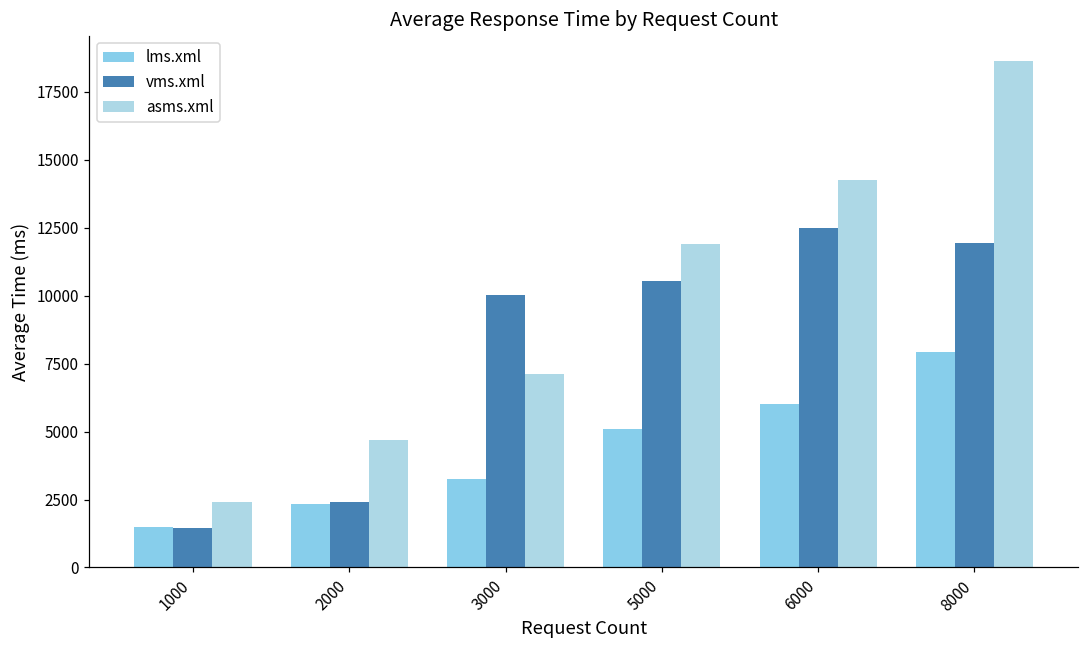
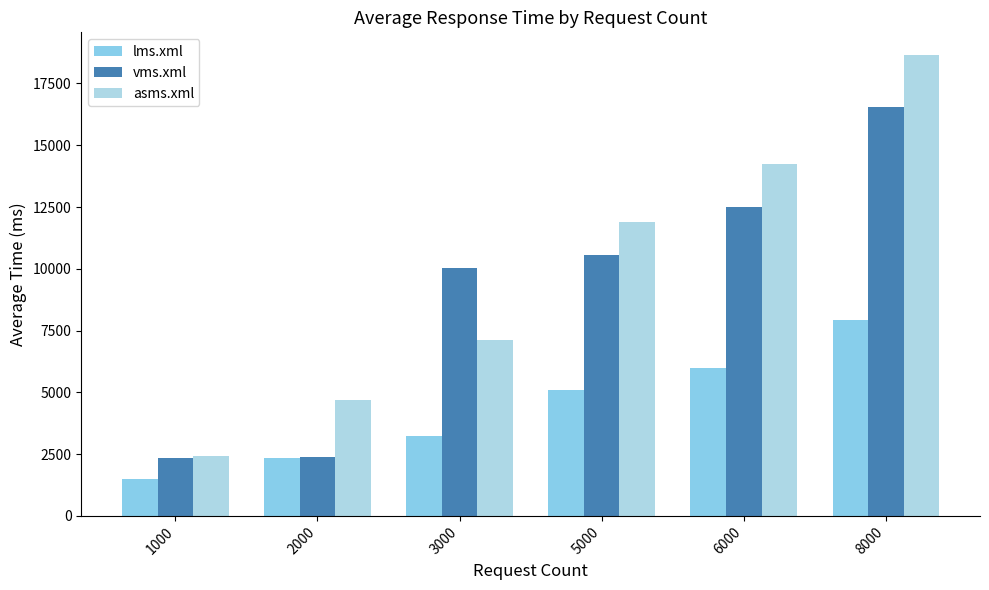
vms.xml, 1000: 1400 -> 2400
vms.xml, 8000: 11900 -> 16500
